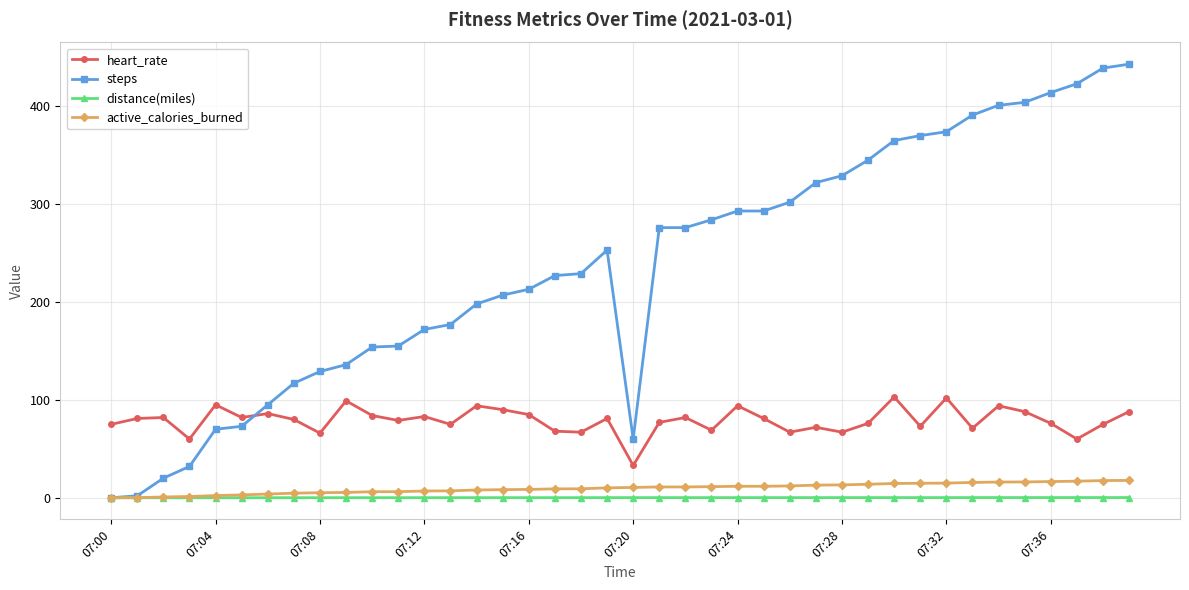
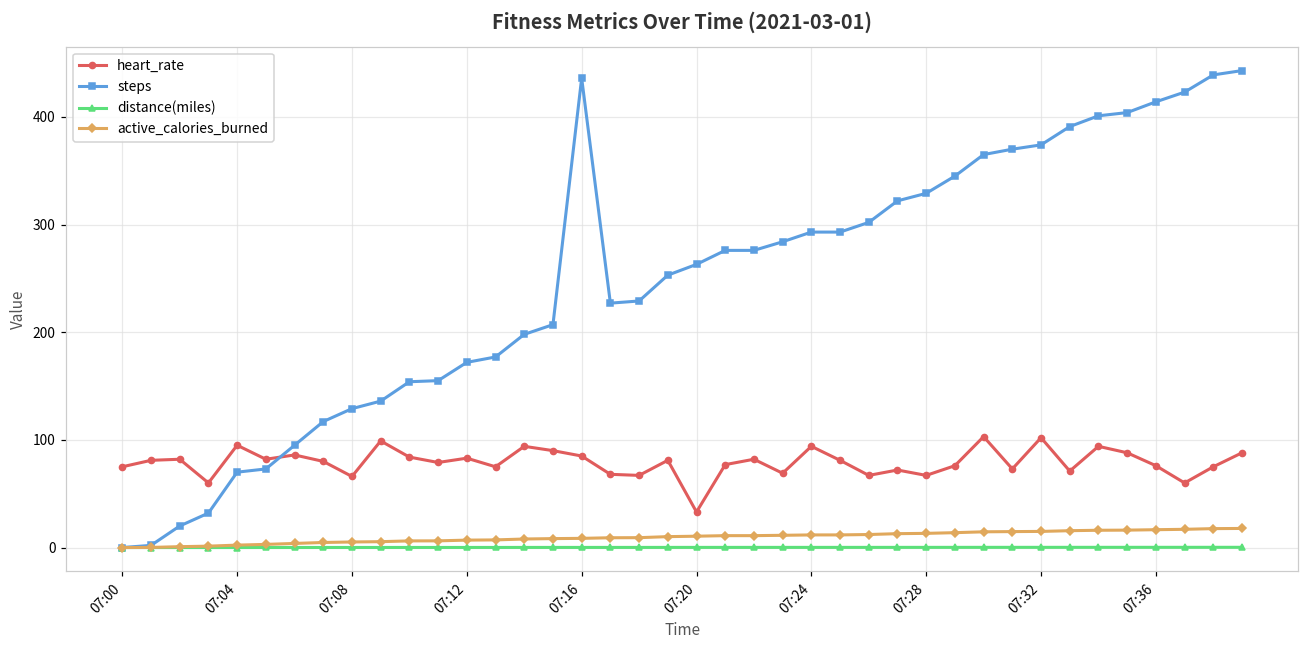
steps, 07:16: 210 -> 440
steps, 07:20: 60 -> 260
